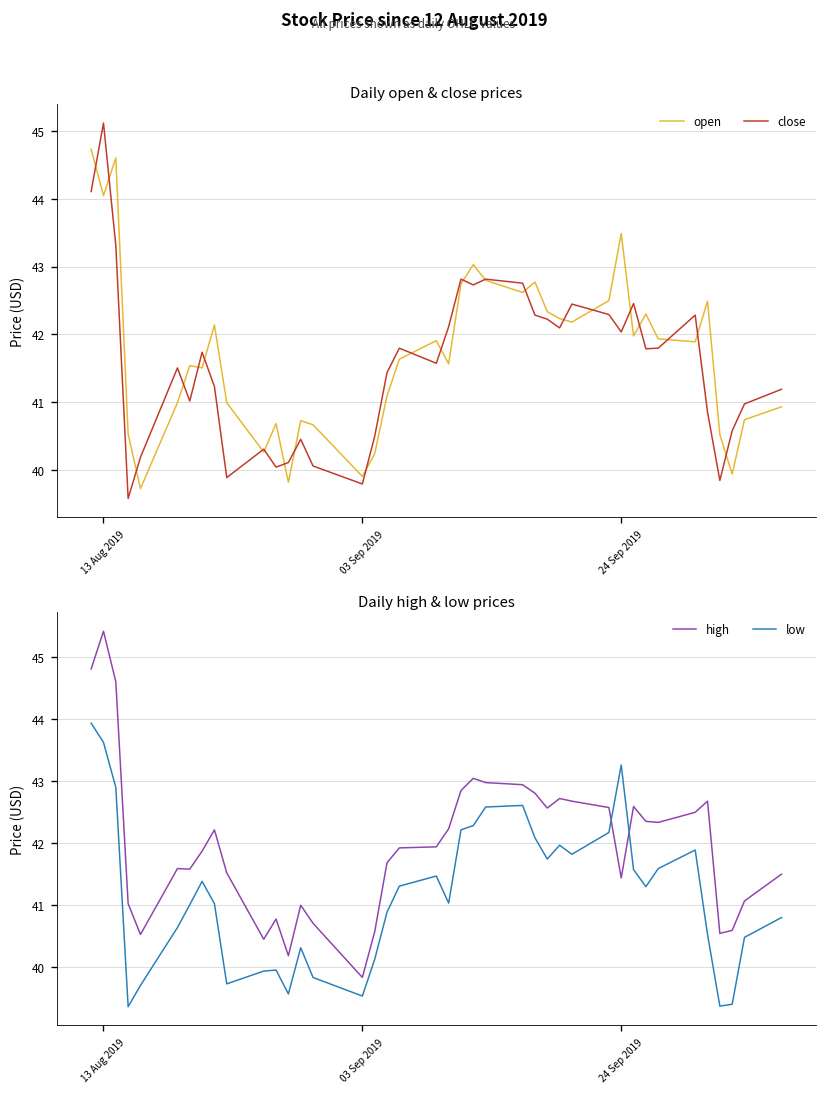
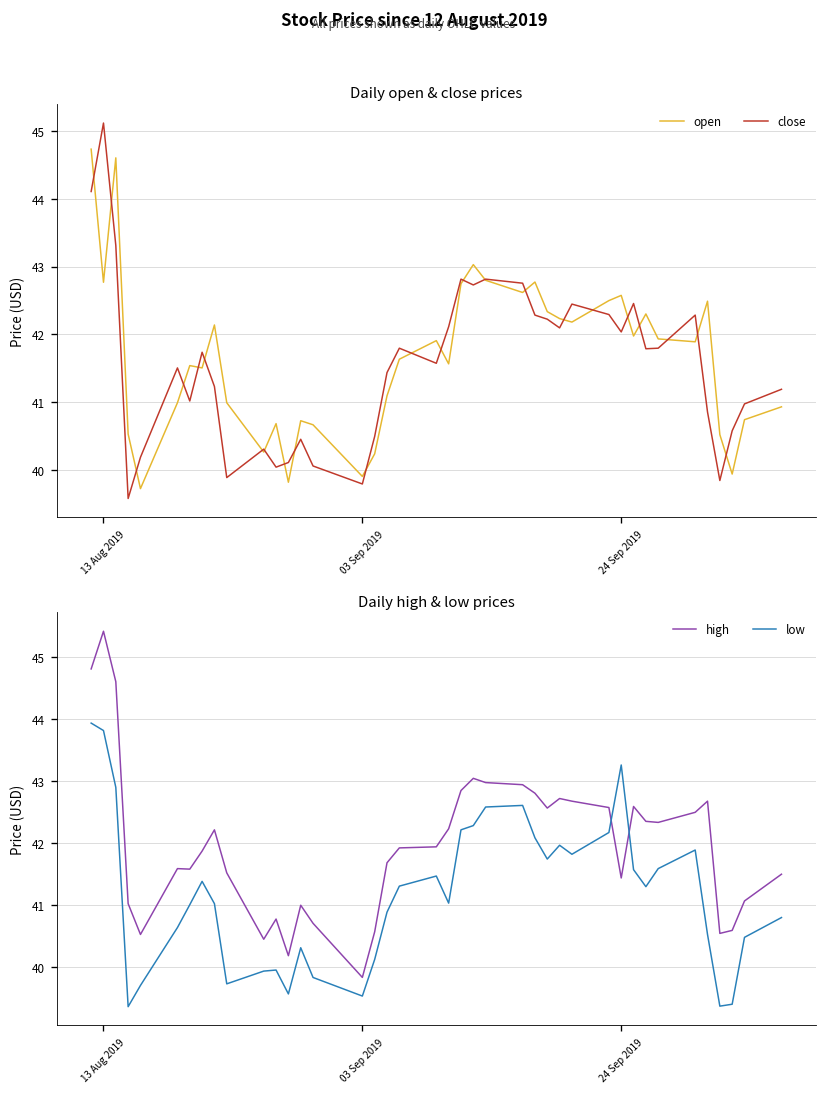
Daily open & close prices, open, 13 Aug 2019: 44.0 -> 42.8
Daily open & close prices, open, 24 Sep 2019: 43.5 -> 42.6
Daily high & low prices, low, 13 Aug 2019: 43.6 -> 43.8
